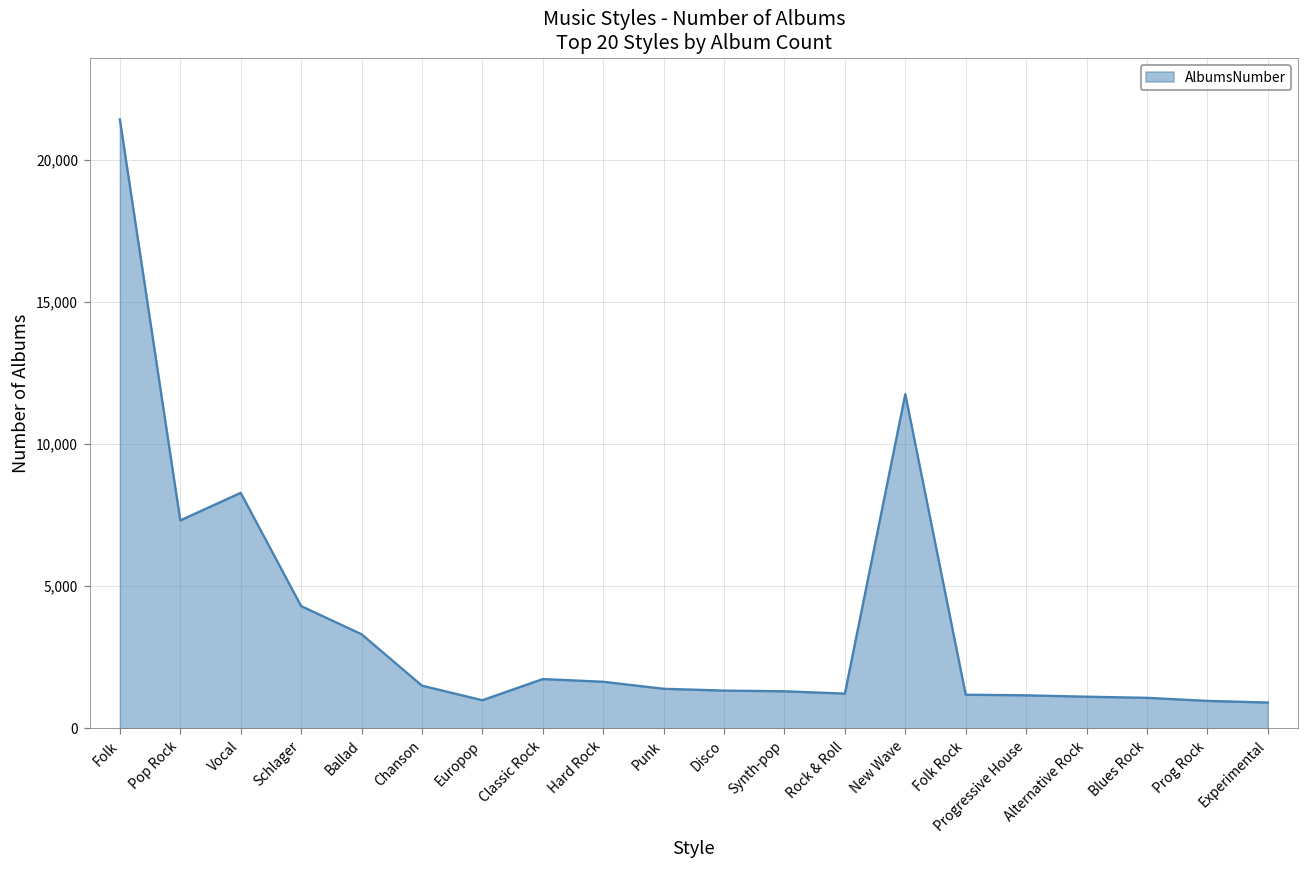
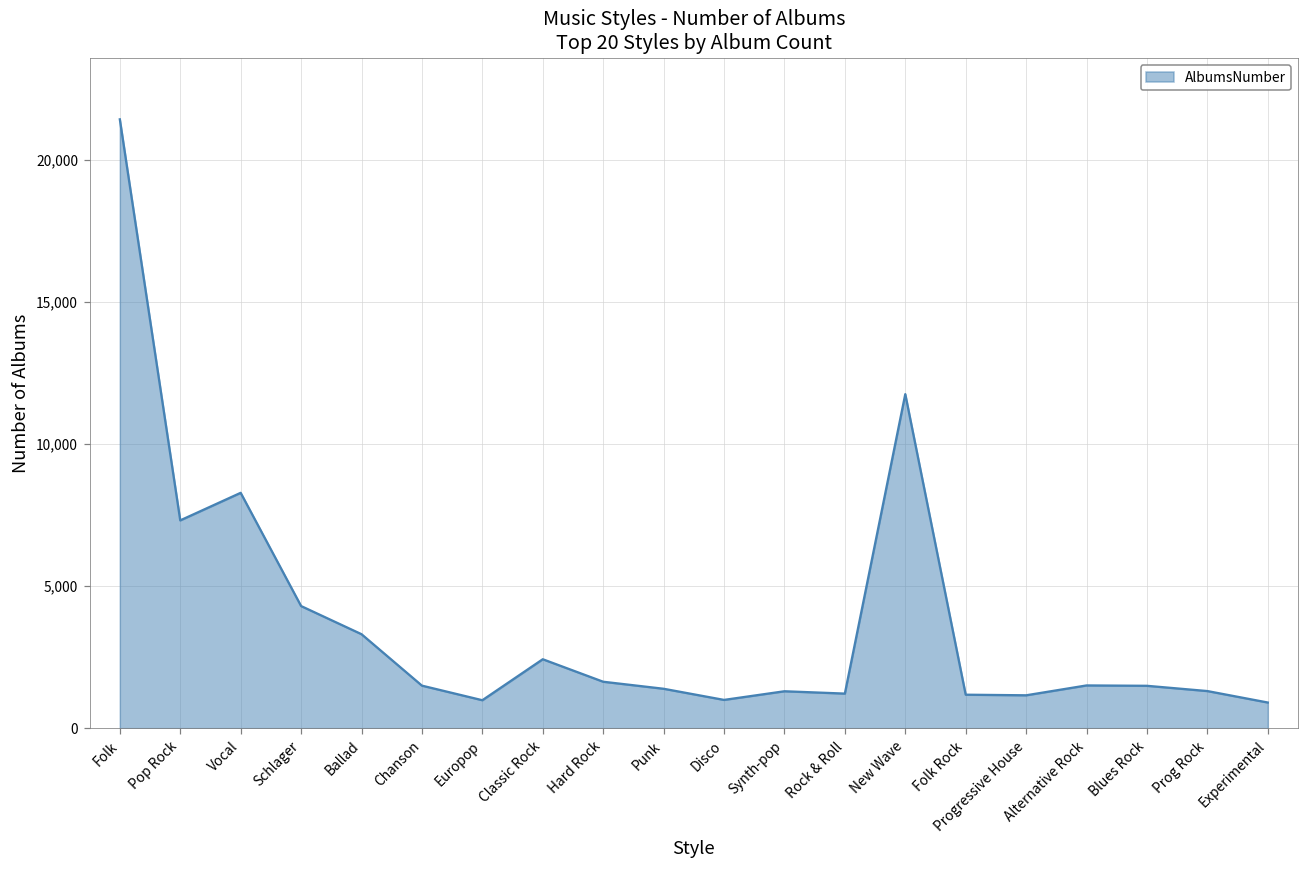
Classic Rock: 1,700 -> 2,400
Disco: 1,300 -> 1,000
Alternative Rock: 1,100 -> 1,500
Blues Rock: 1,100 -> 1,500
Prog Rock: 1,000 -> 1,300
